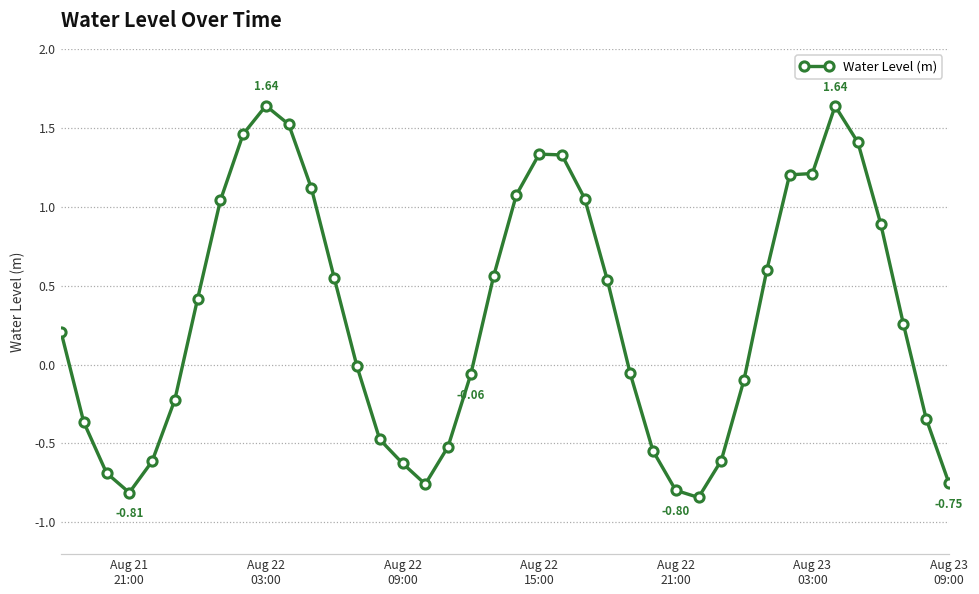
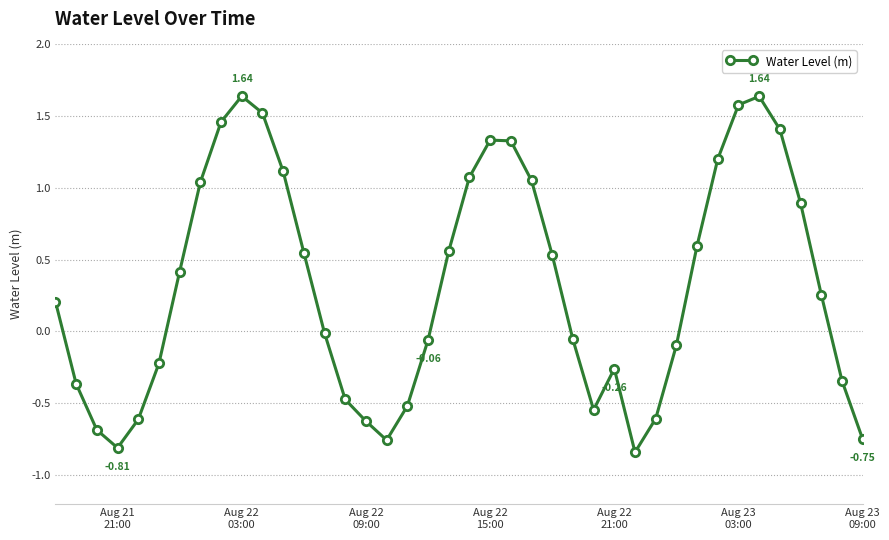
Aug 22 21:00: -0.80 -> -0.26
Aug 23 03:00: 1.21 -> 1.58
